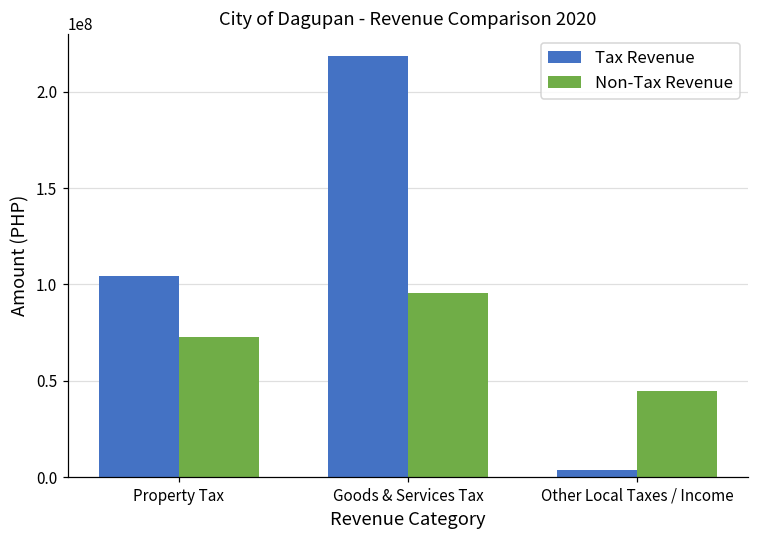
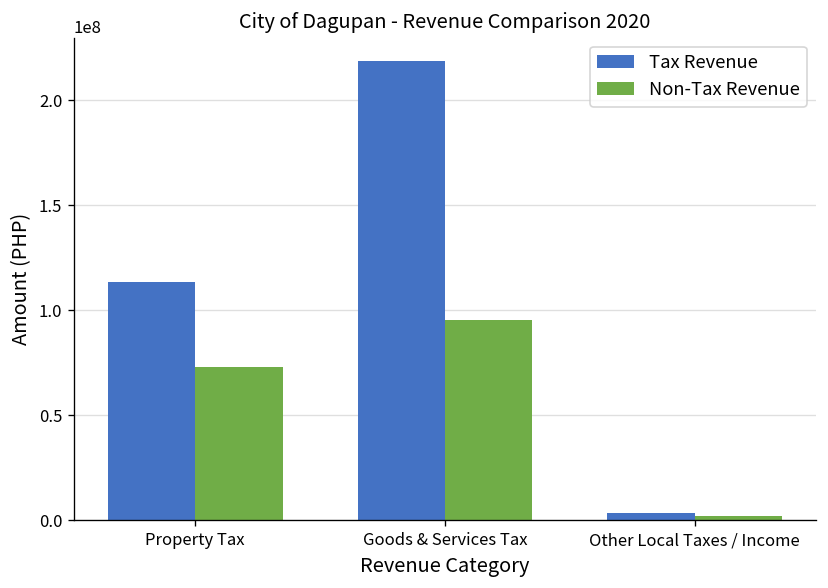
Tax Revenue, Property Tax: 105000000 -> 113000000
Non-Tax Revenue, Other Local Taxes / Income: 44000000 -> 2000000
